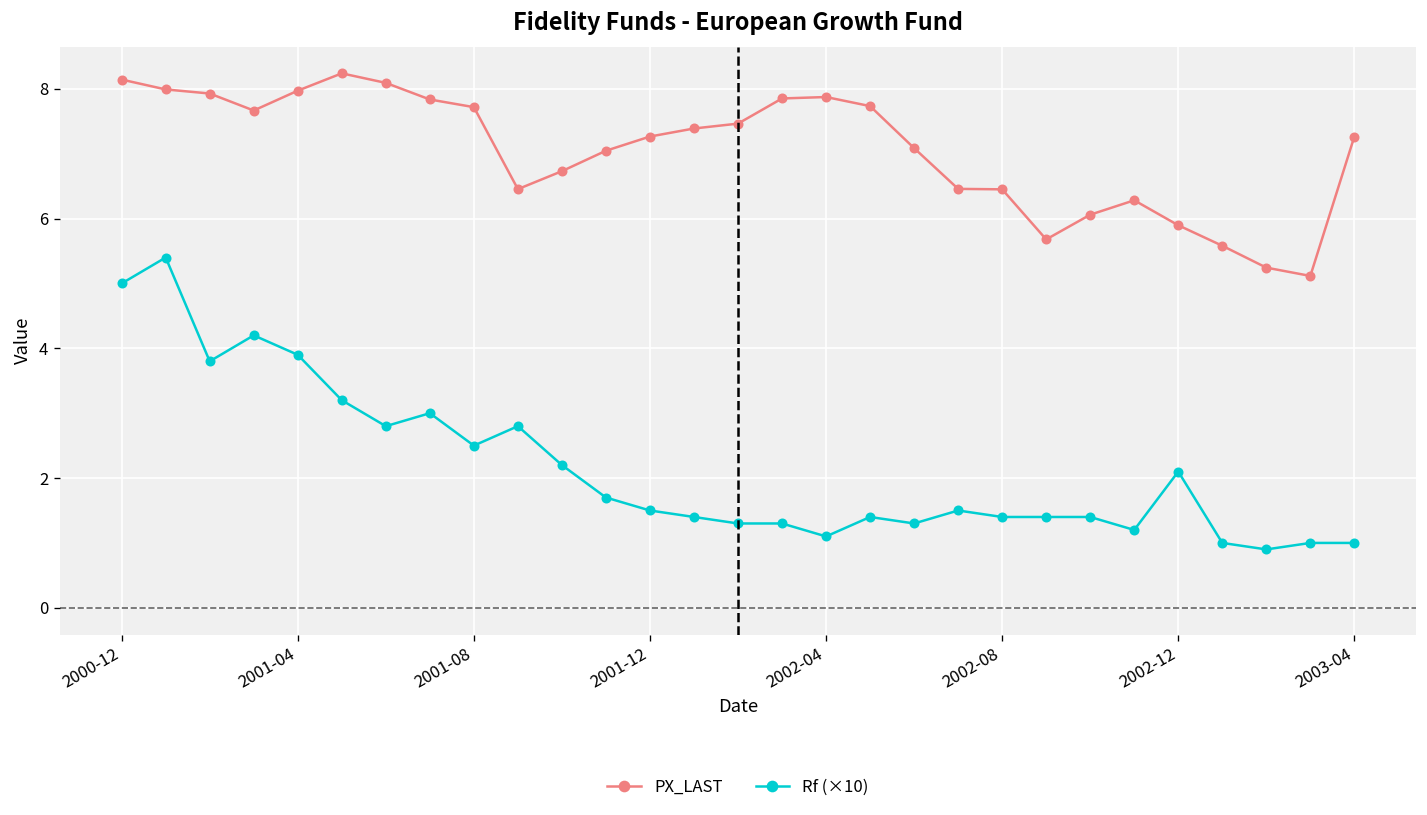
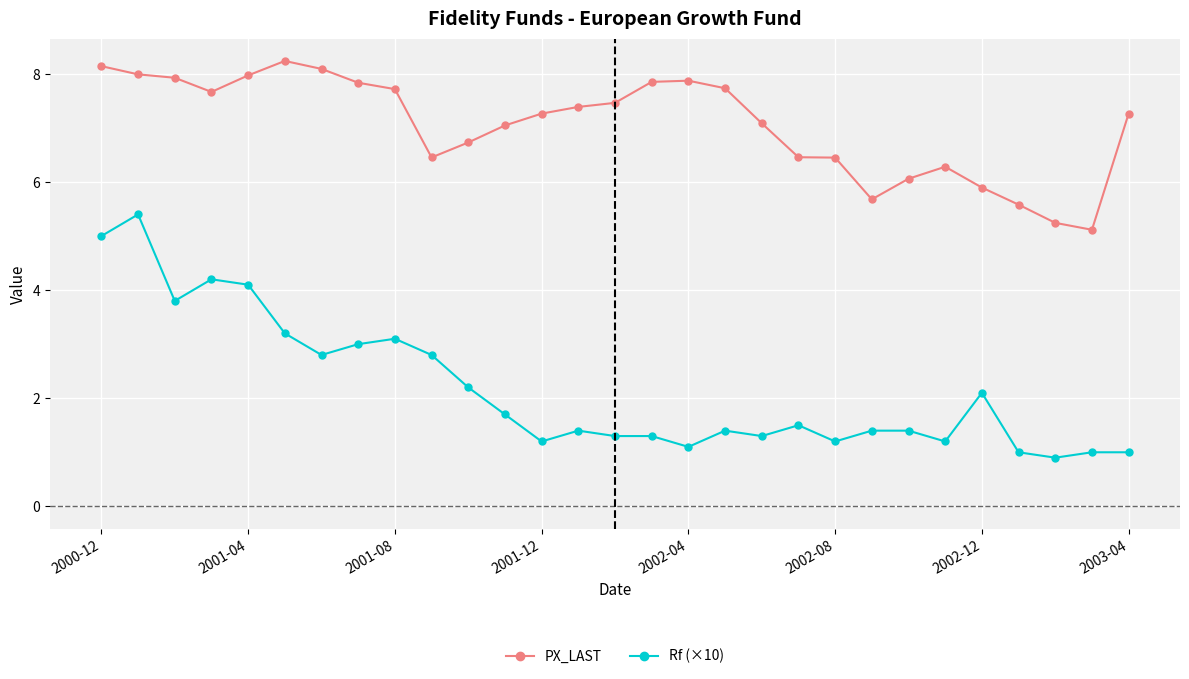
Rf (×10), 2001-04: 3.9 -> 4.1
Rf (×10), 2001-08: 2.5 -> 3.1
Rf (×10), 2001-12: 1.5 -> 1.2
Rf (×10), 2002-08: 1.4 -> 1.2
